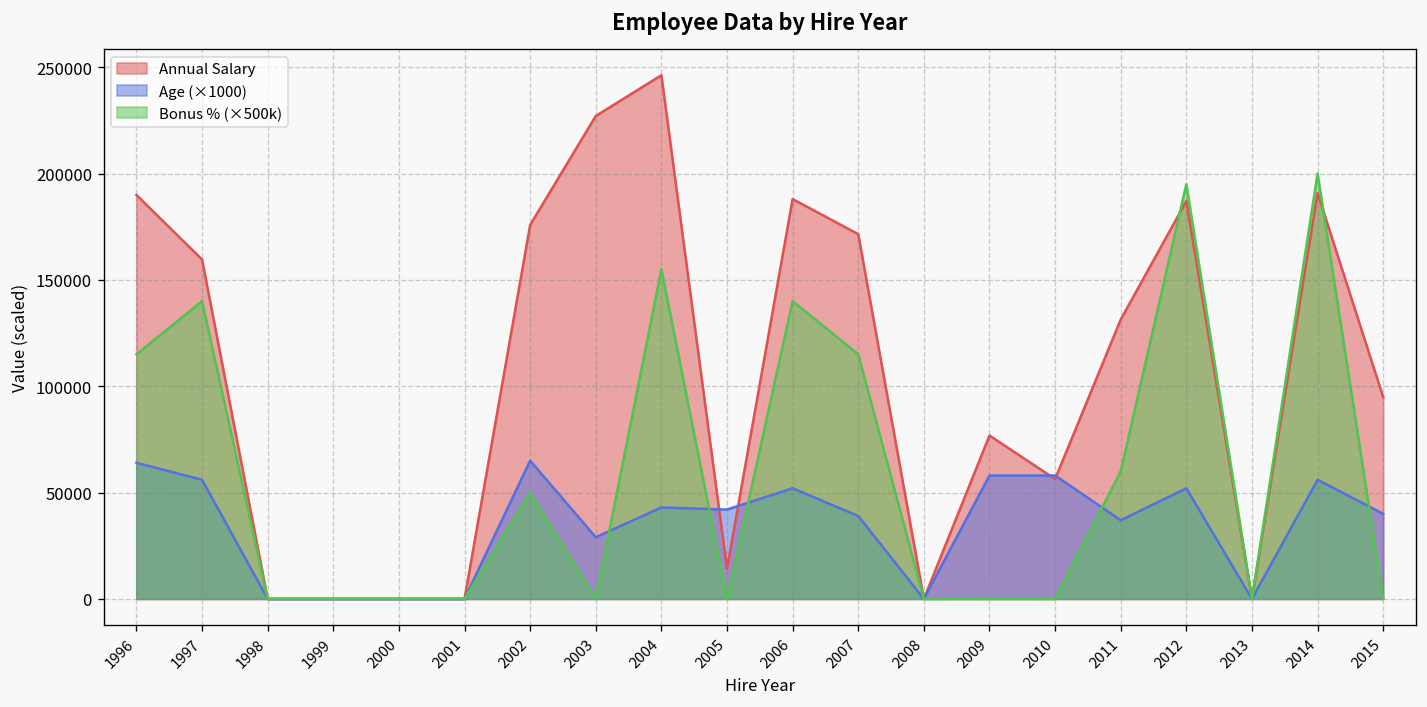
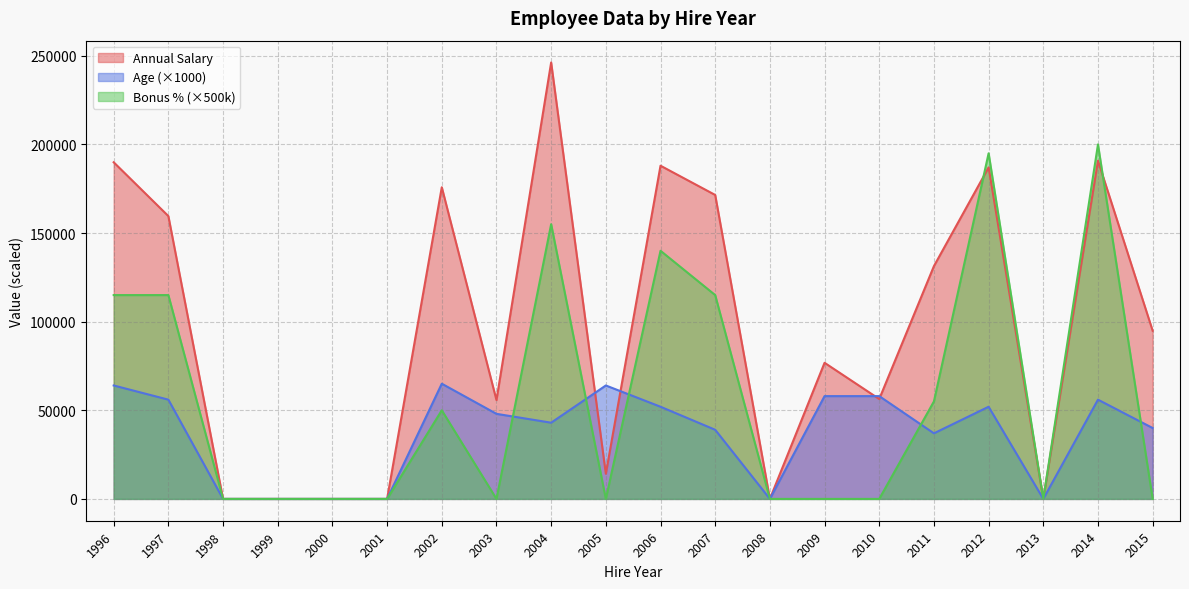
Bonus % (×500k), 1997: 140000 -> 115000
Annual Salary, 2003: 227000 -> 56000
Age (×1000), 2003: 29000 -> 48000
Age (×1000), 2005: 42000 -> 64000
Bonus % (×500k), 2011: 60000 -> 55000
